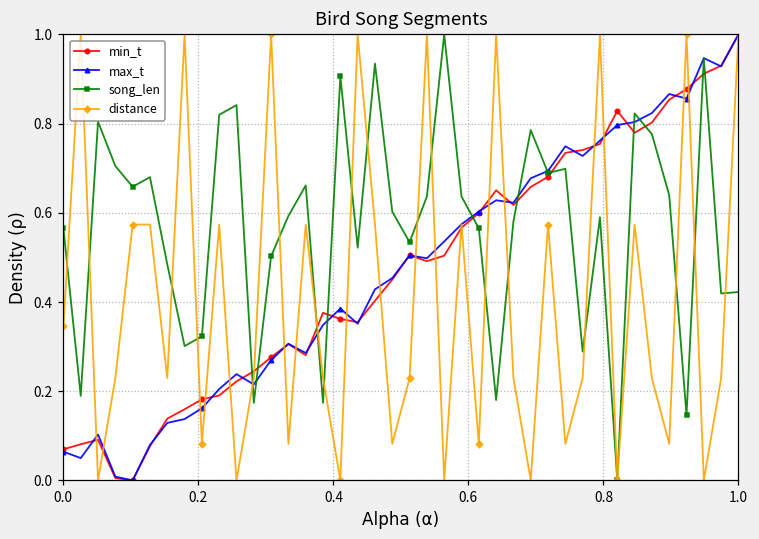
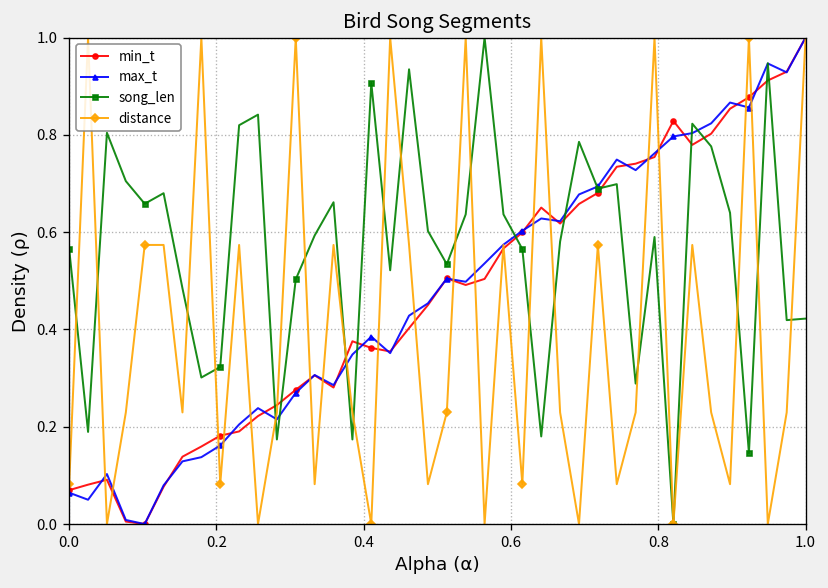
distance, 0.0: 0.35 -> 0.08
